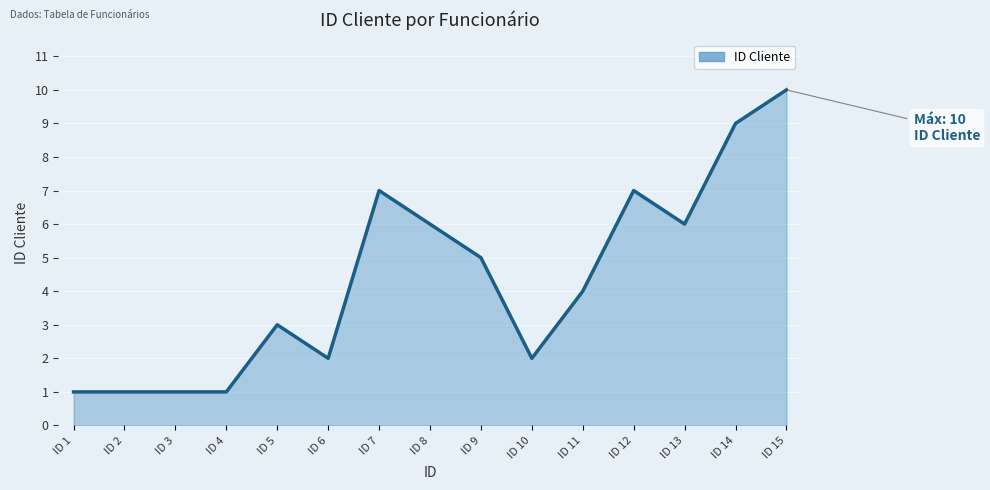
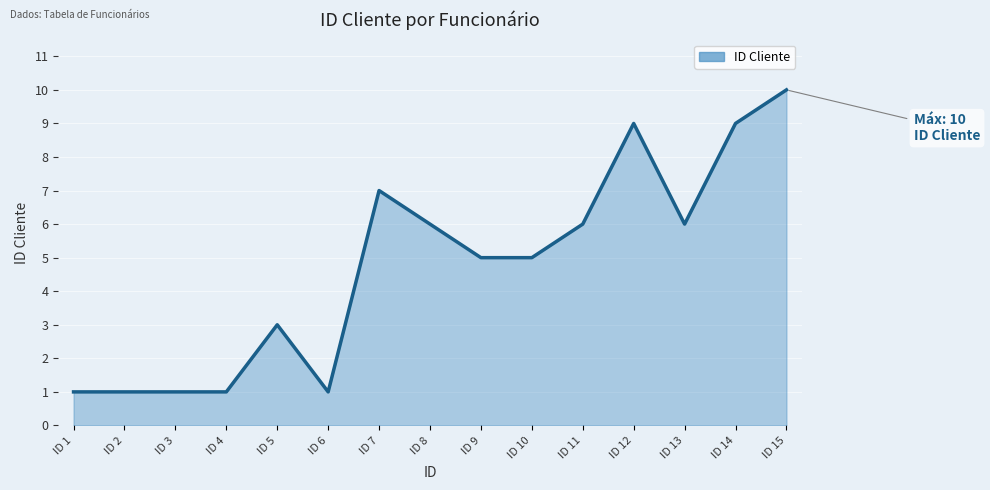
ID 6: 2 -> 1
ID 10: 2 -> 5
ID 11: 4 -> 6
ID 12: 7 -> 9
